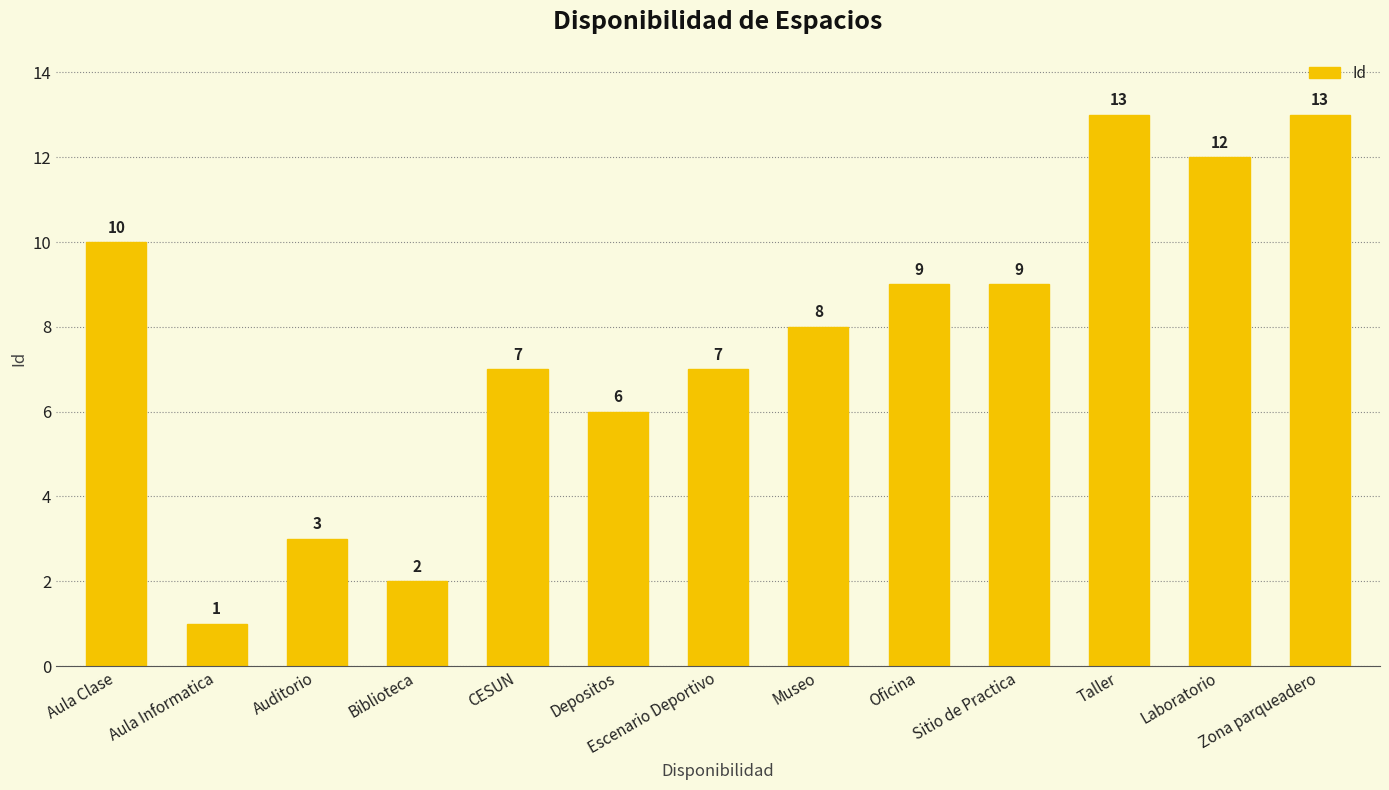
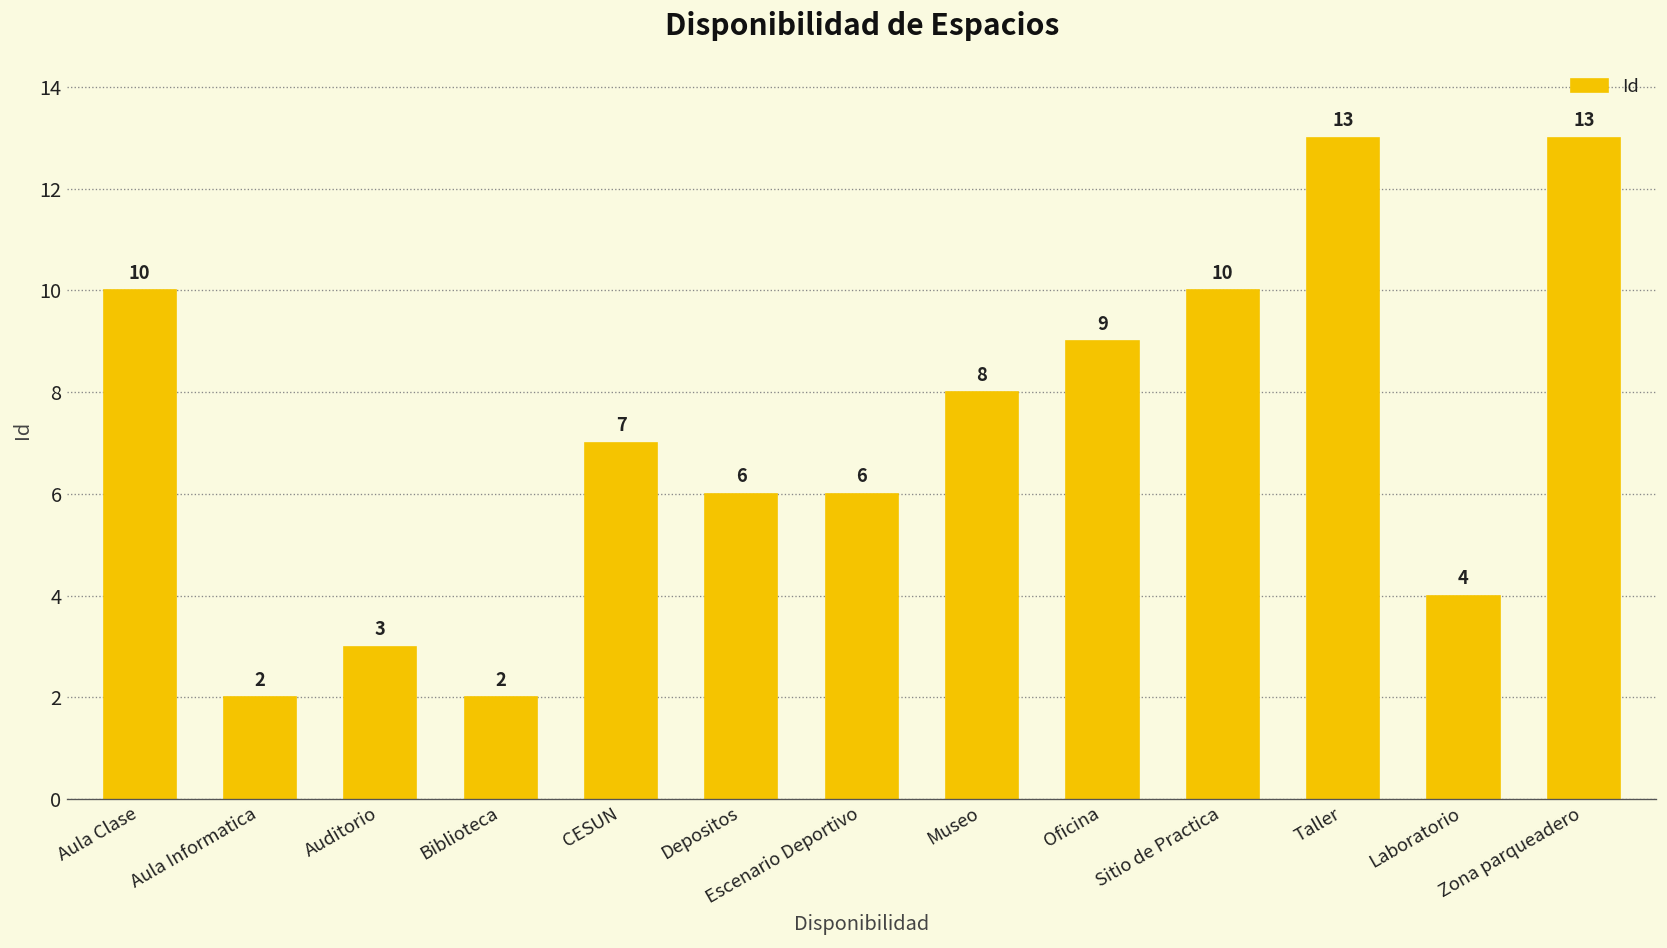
Aula Informatica: 1 -> 2
Escenario Deportivo: 7 -> 6
Sitio de Practica: 9 -> 10
Laboratorio: 12 -> 4
